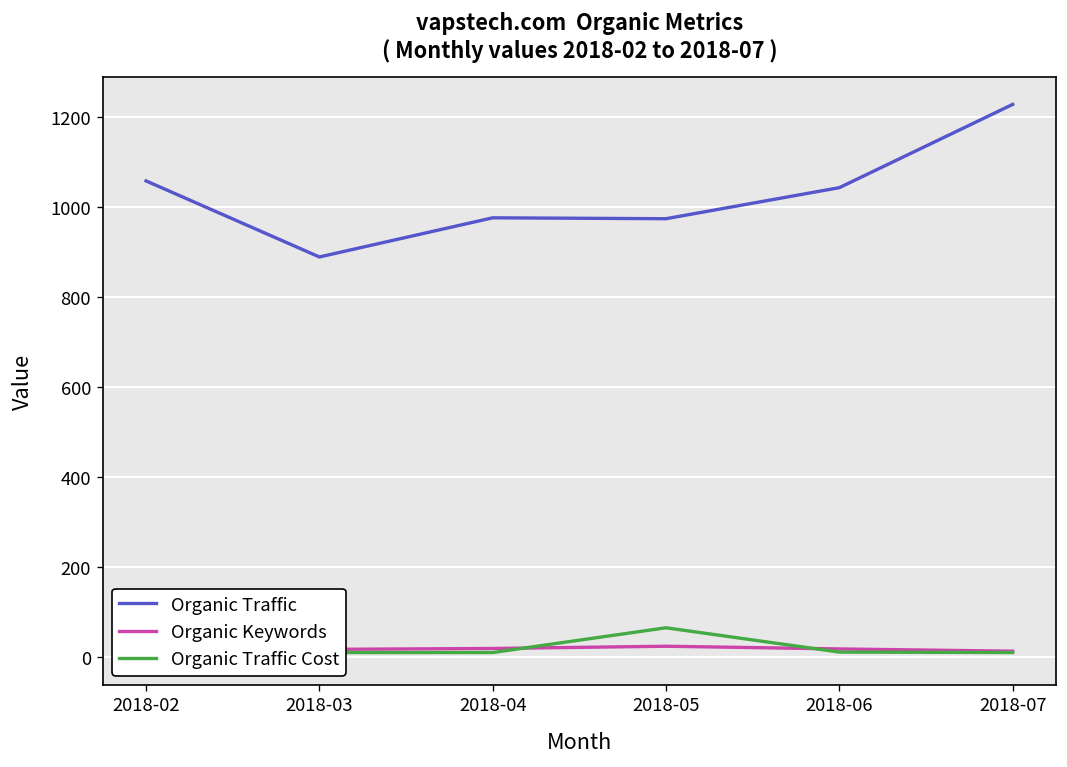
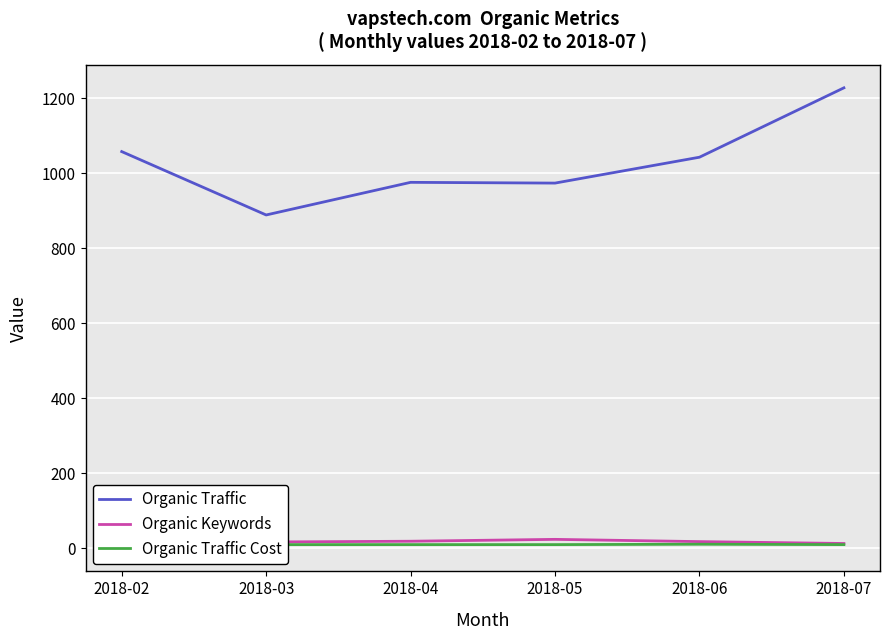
Organic Traffic Cost, 2018-05: 70 -> 10
